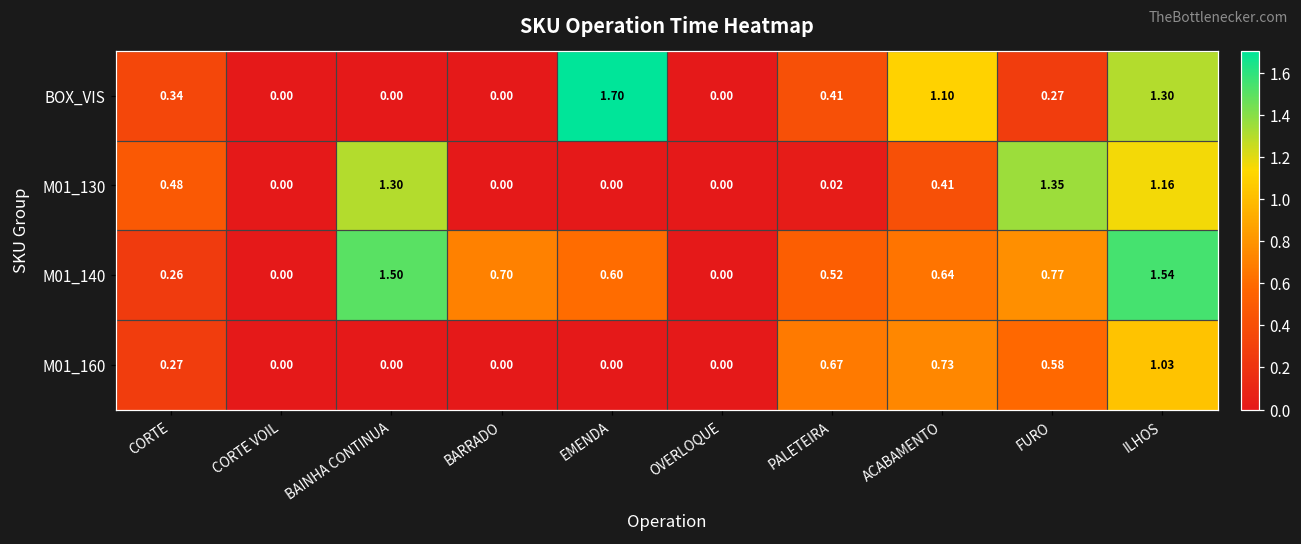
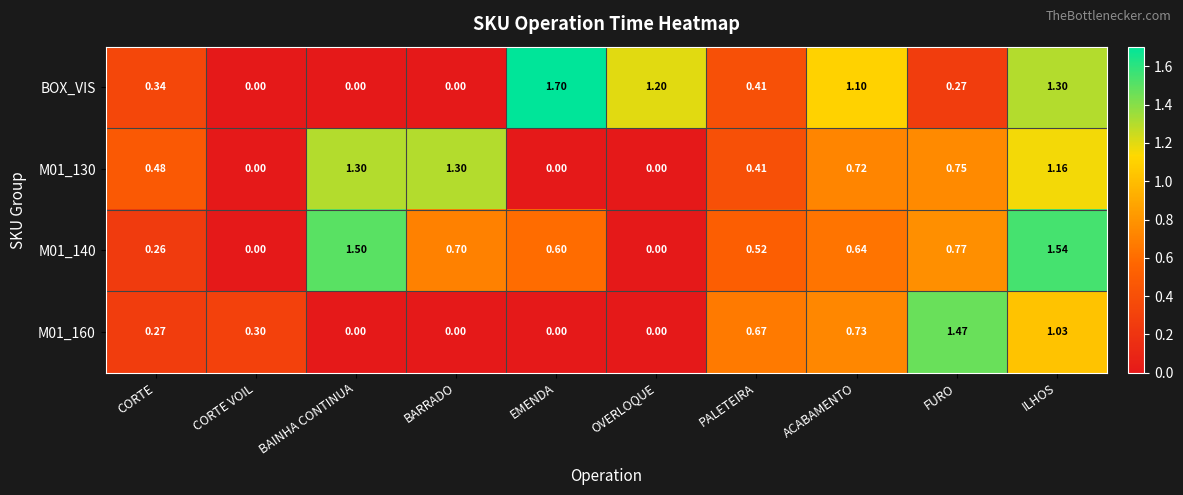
BOX_VIS, OVERLOQUE: 0.00 -> 1.20
M01_130, BARRADO: 0.00 -> 1.30
M01_130, PALETEIRA: 0.02 -> 0.41
M01_130, ACABAMENTO: 0.41 -> 0.72
M01_130, FURO: 1.35 -> 0.75
M01_160, CORTE VOIL: 0.00 -> 0.30
M01_160, FURO: 0.58 -> 1.47
